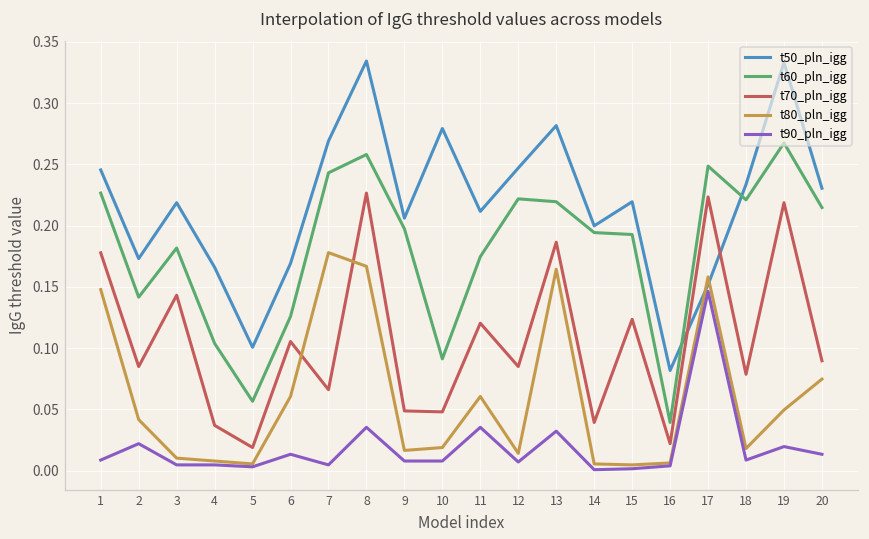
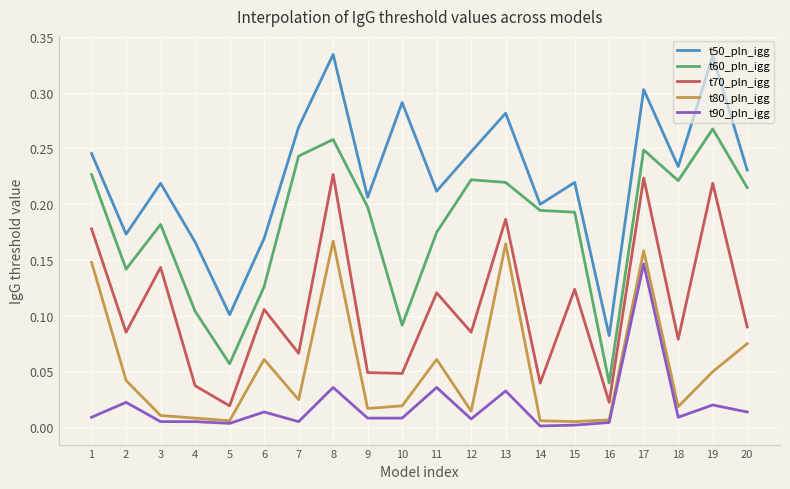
t80_pln_igg, 7: 0.178 -> 0.024
t50_pln_igg, 10: 0.279 -> 0.291
t50_pln_igg, 17: 0.152 -> 0.303
